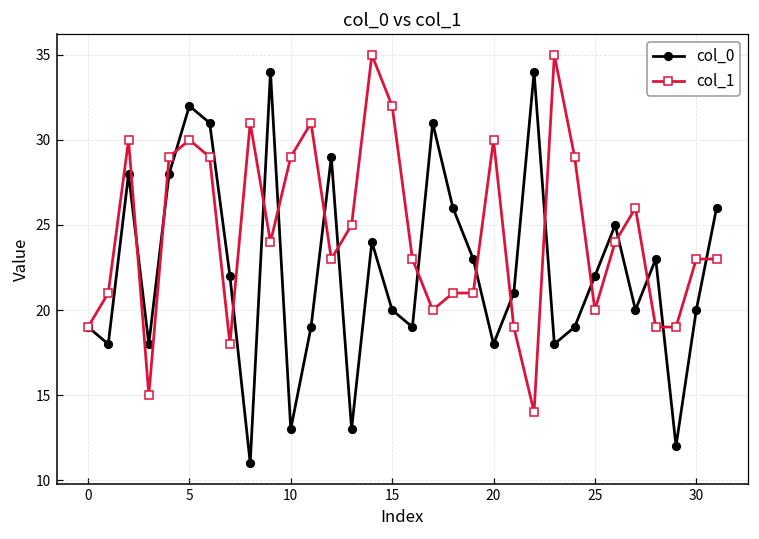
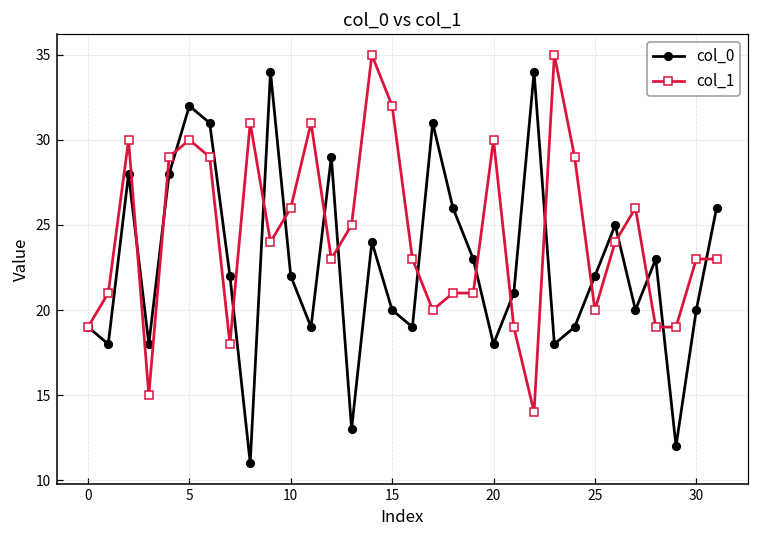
col_0, 10: 13 -> 22
col_1, 10: 29 -> 26
